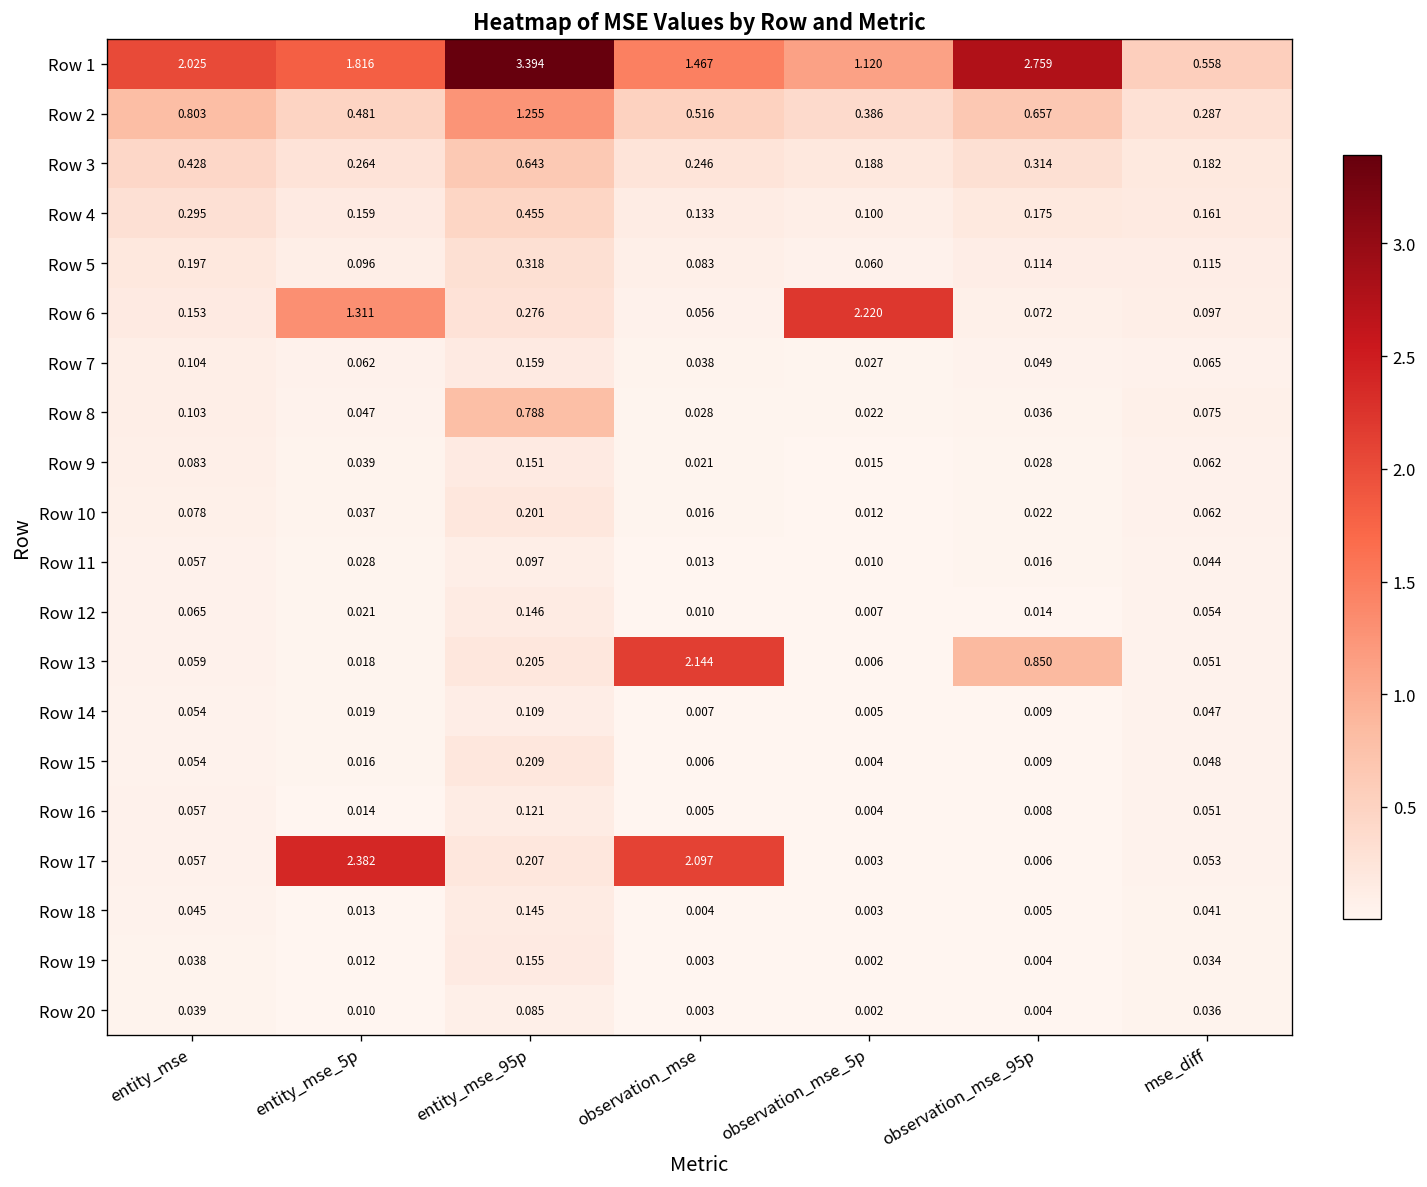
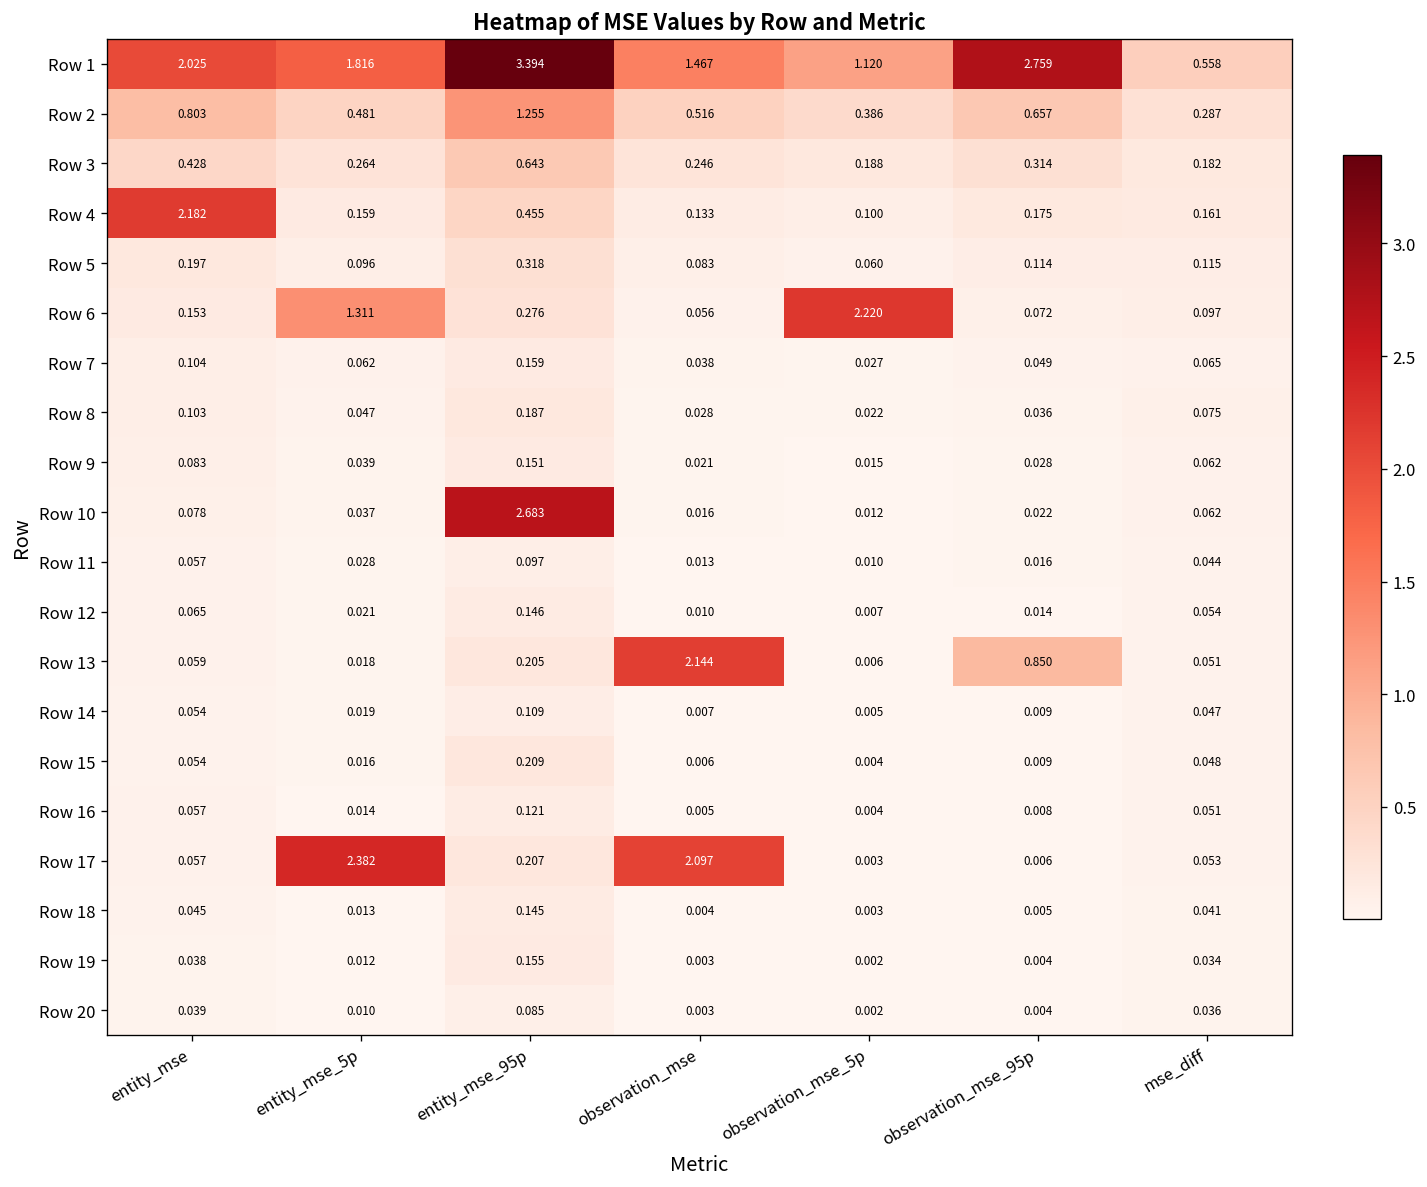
Row 4, entity_mse: 0.295 -> 2.182
Row 8, entity_mse_95p: 0.788 -> 0.187
Row 10, entity_mse_95p: 0.201 -> 2.683
